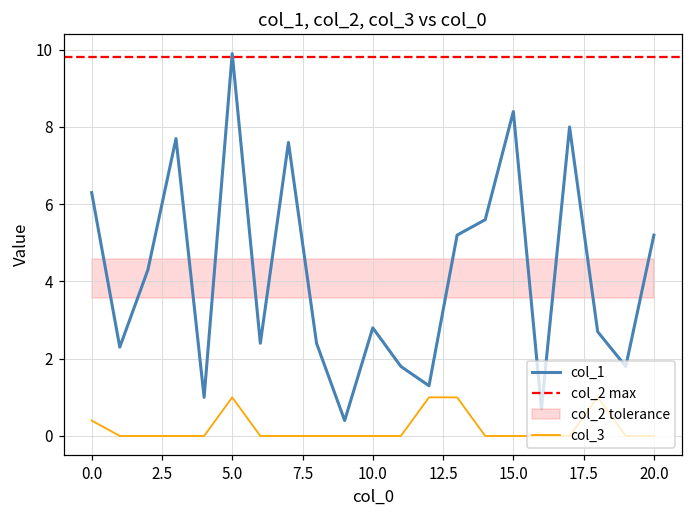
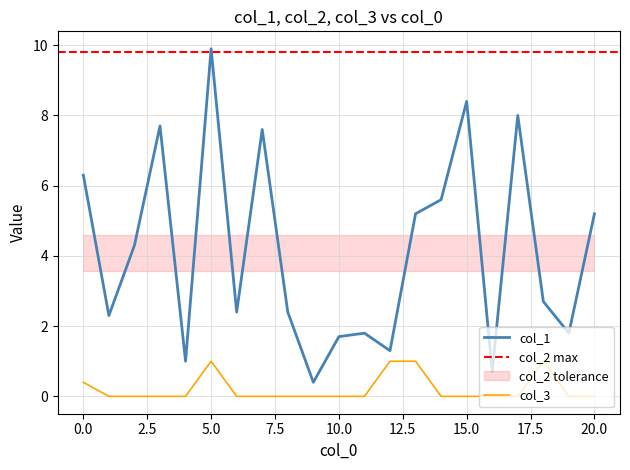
col_1, 10.0: 2.8 -> 1.7
